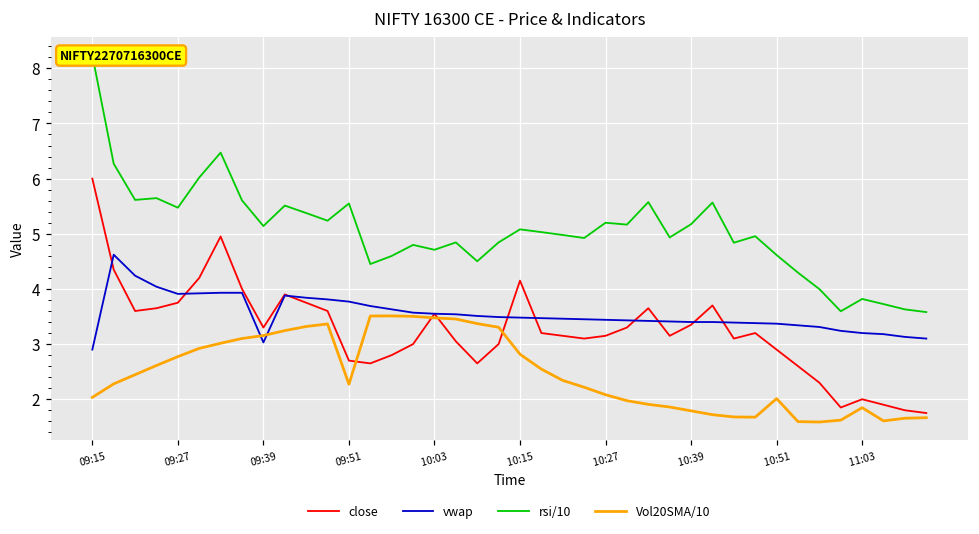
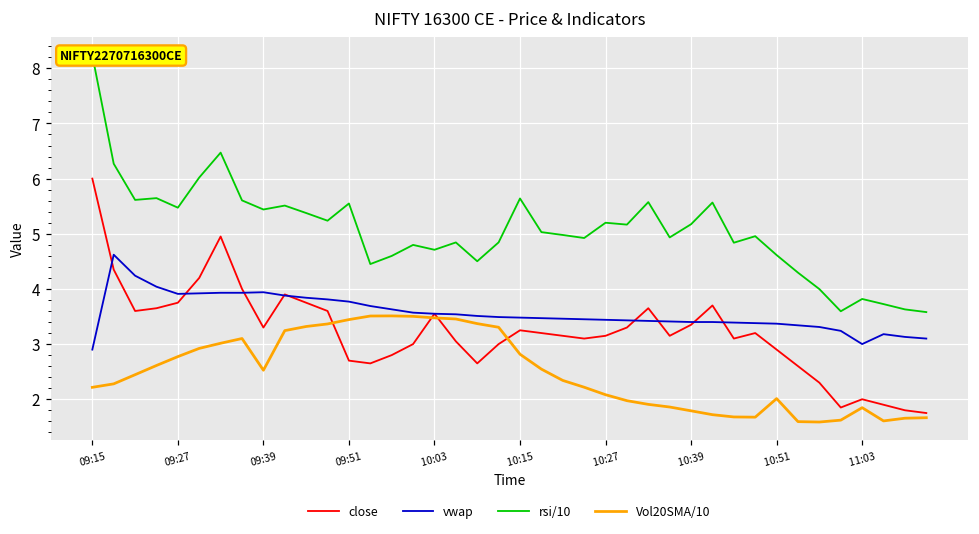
Vol20SMA/10, 09:15: 2.0 -> 2.2
vwap, 09:39: 3.0 -> 3.9
rsi/10, 09:39: 5.1 -> 5.4
Vol20SMA/10, 09:39: 3.2 -> 2.5
Vol20SMA/10, 09:51: 2.3 -> 3.4
close, 10:15: 4.2 -> 3.3
rsi/10, 10:15: 5.1 -> 5.6
vwap, 11:03: 3.2 -> 3.0
